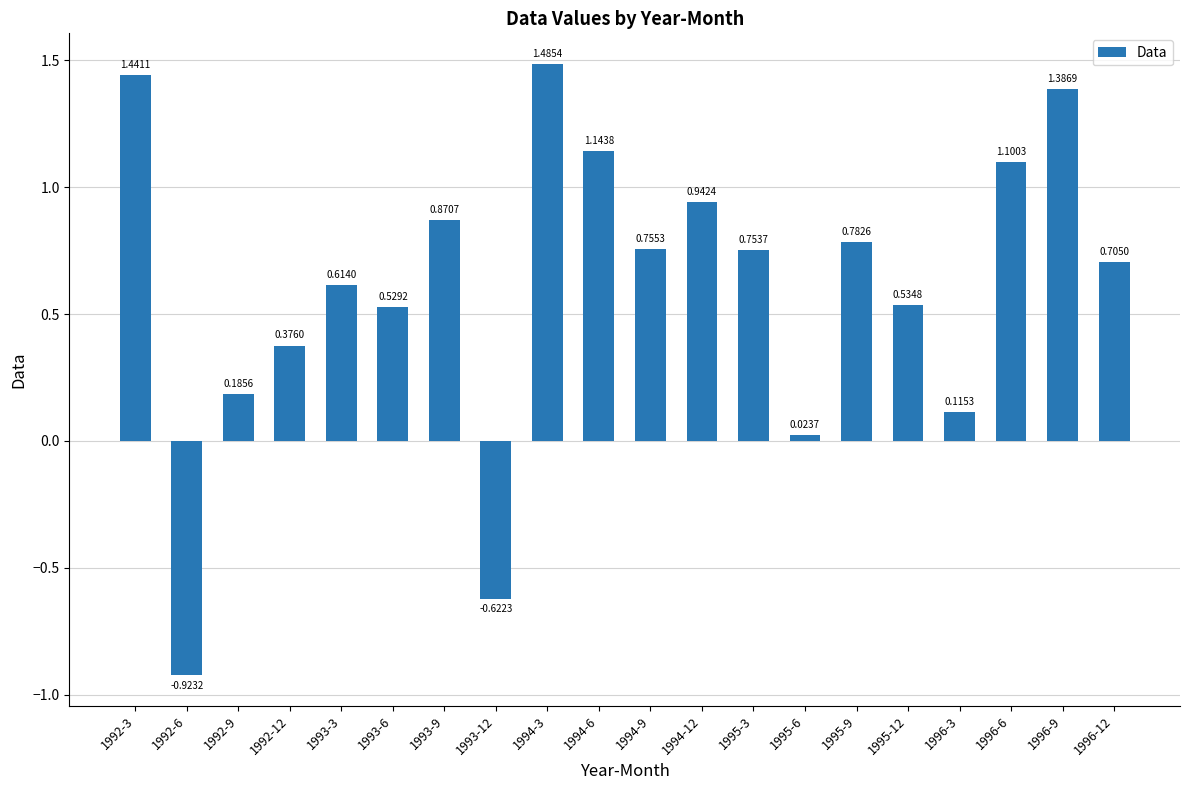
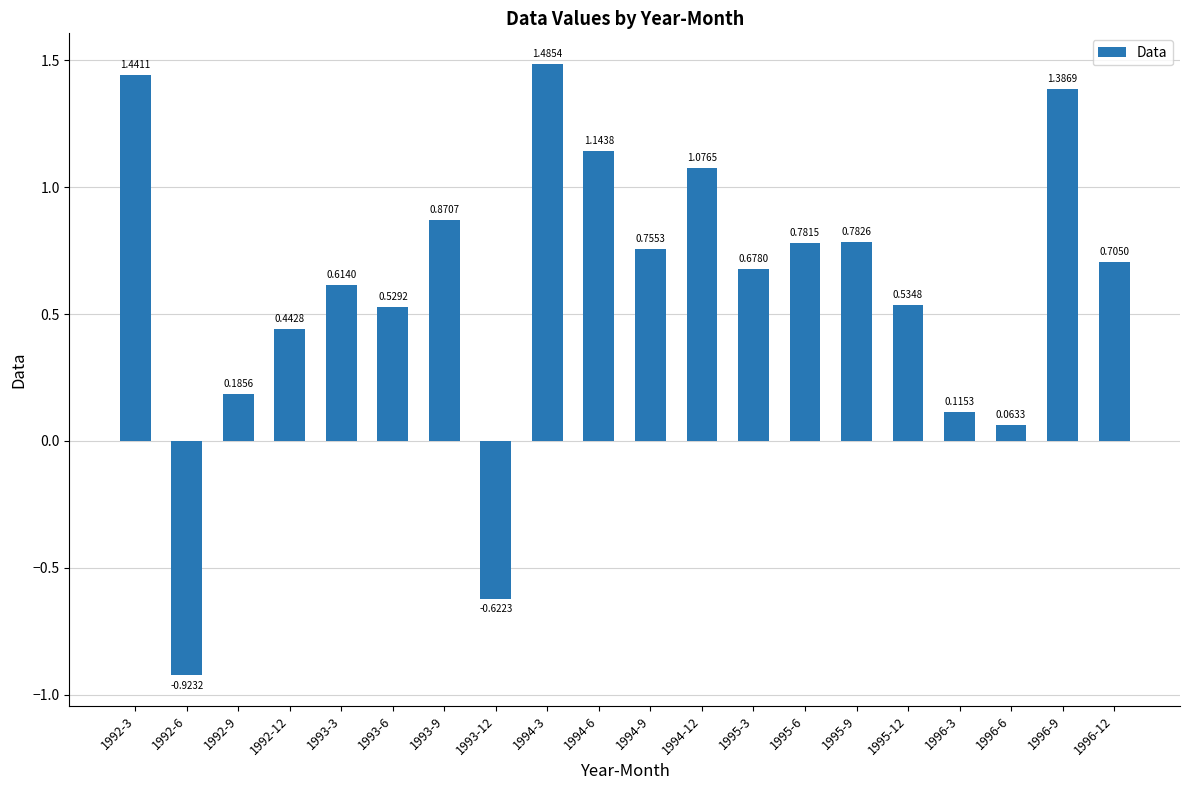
1992-12: 0.3760 -> 0.4428
1994-12: 0.9424 -> 1.0765
1995-3: 0.7537 -> 0.6780
1995-6: 0.0237 -> 0.7815
1996-6: 1.1003 -> 0.0633
